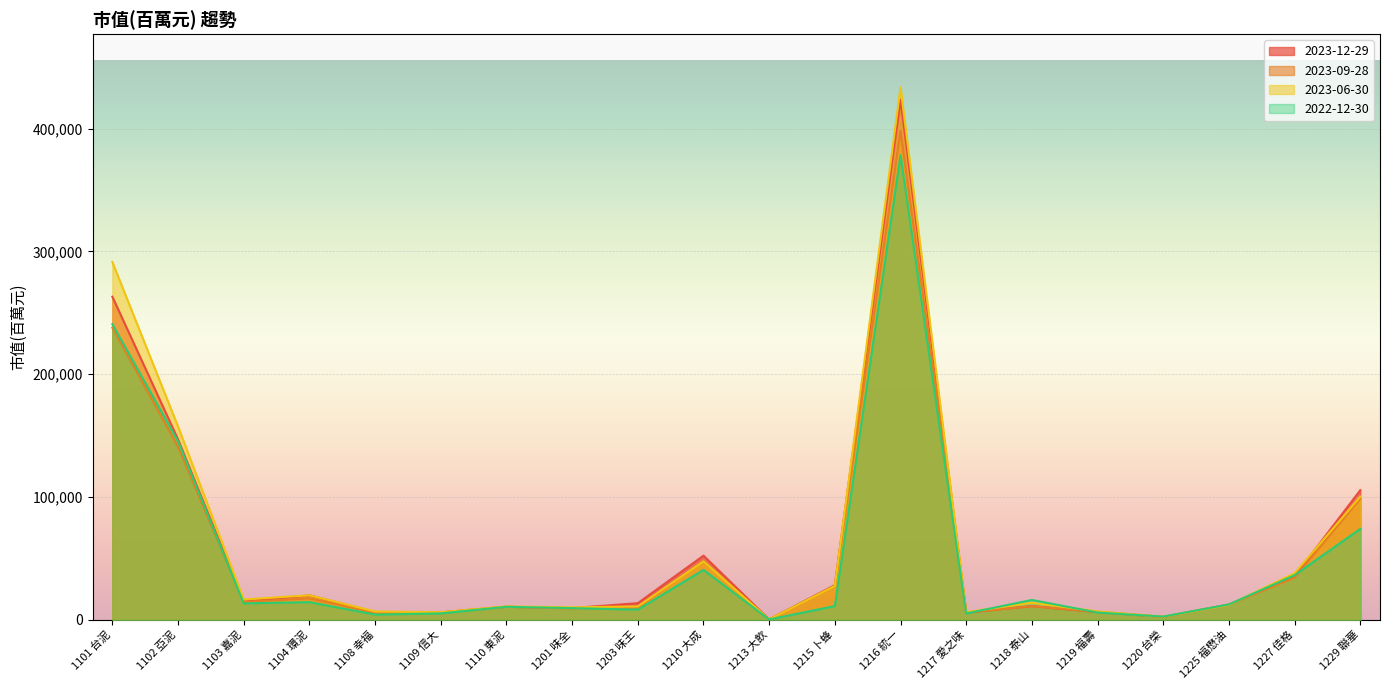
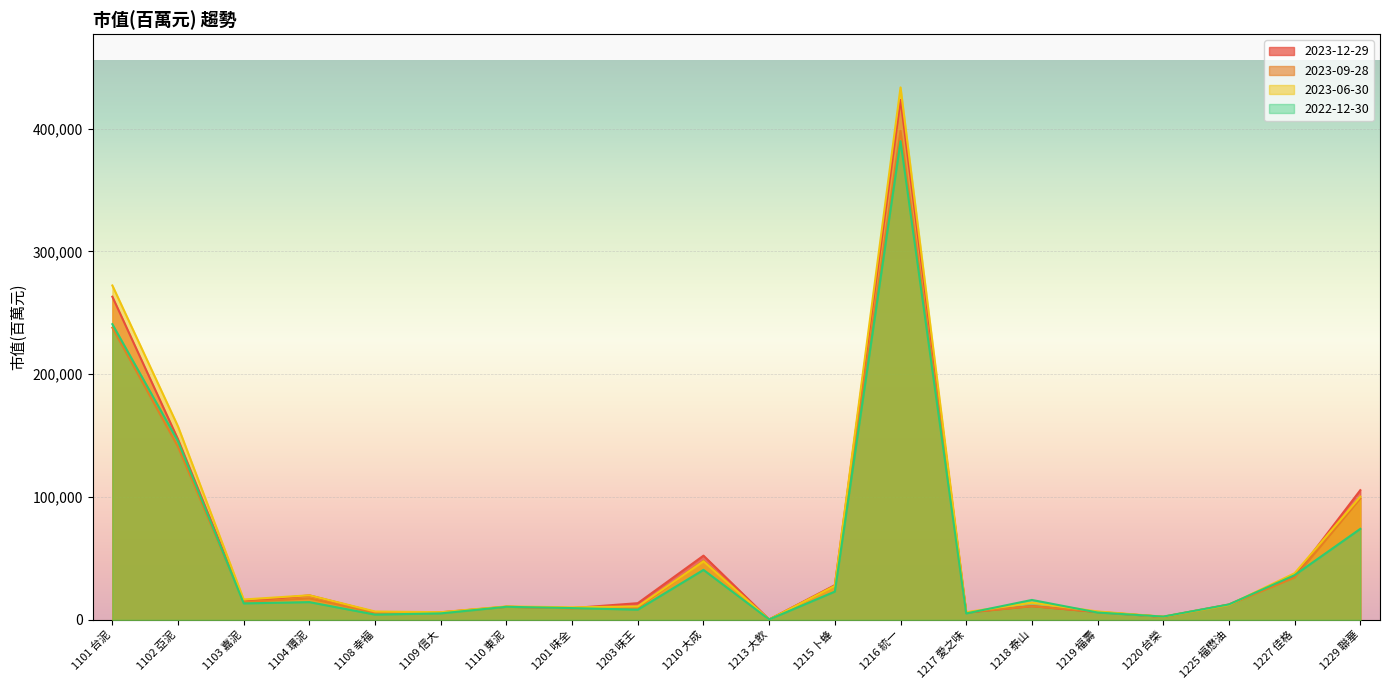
2023-06-30, 1101 台泥: 291,000 -> 272,000
2022-12-30, 1215 卜蜂: 11,000 -> 23,000
2022-12-30, 1216 統一: 378,000 -> 390,000
